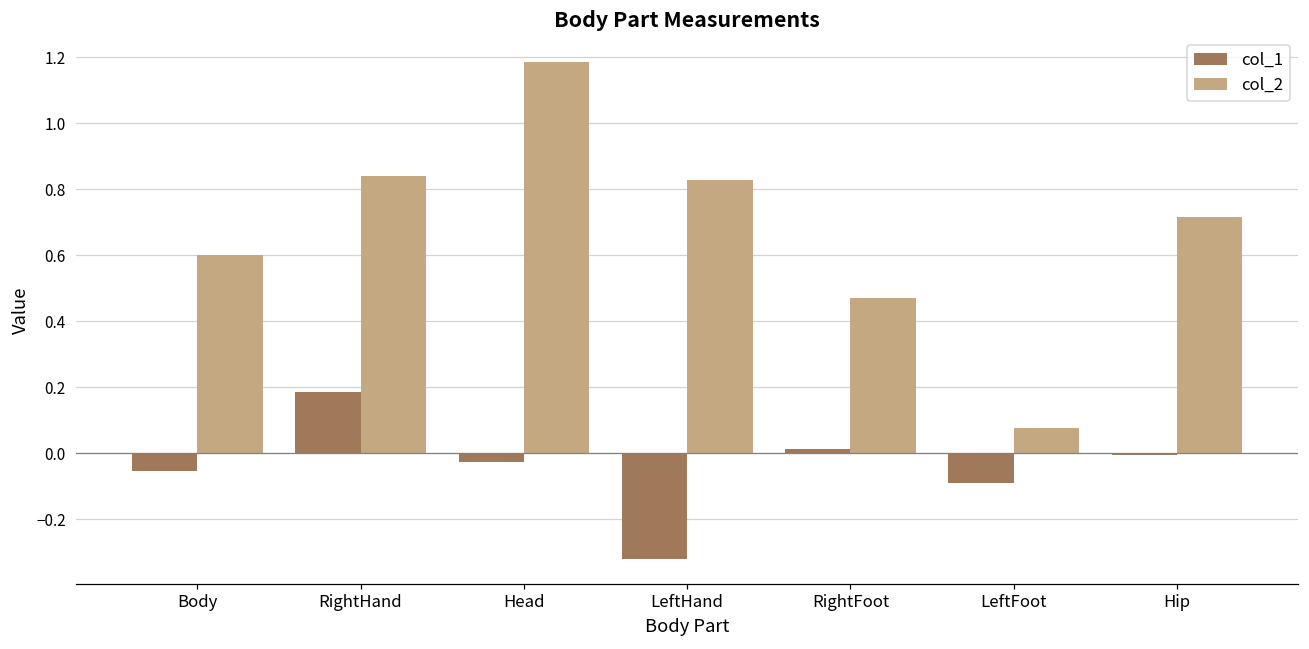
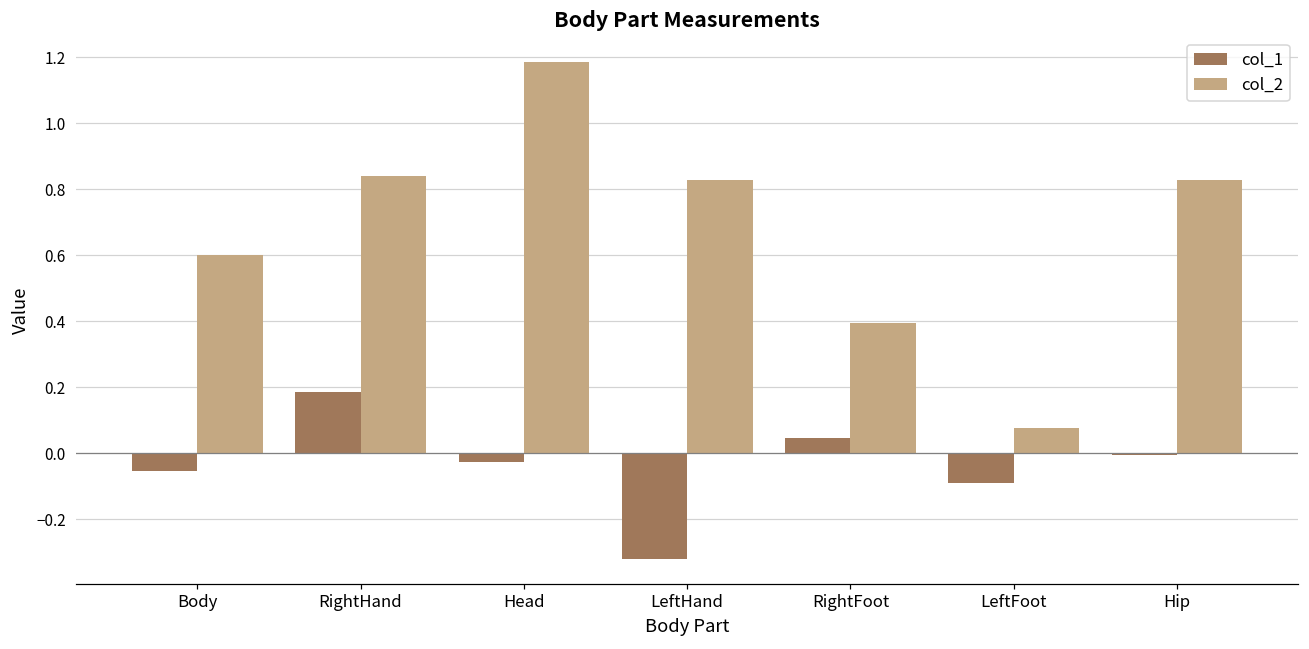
col_1, RightFoot: 0.01 -> 0.05
col_2, RightFoot: 0.47 -> 0.40
col_2, Hip: 0.72 -> 0.83
